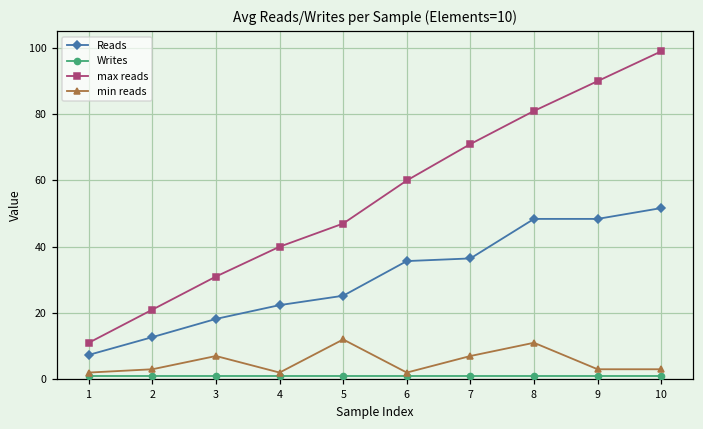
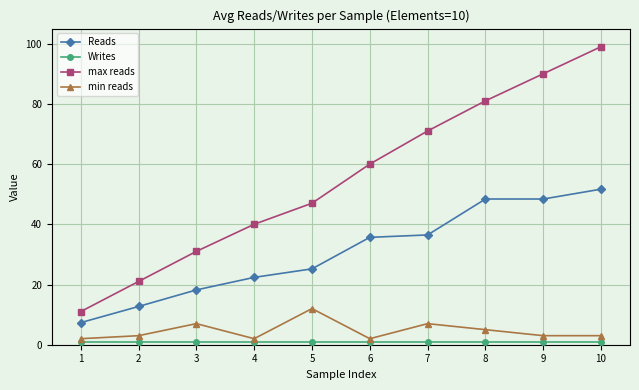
min reads, 8: 11 -> 5
